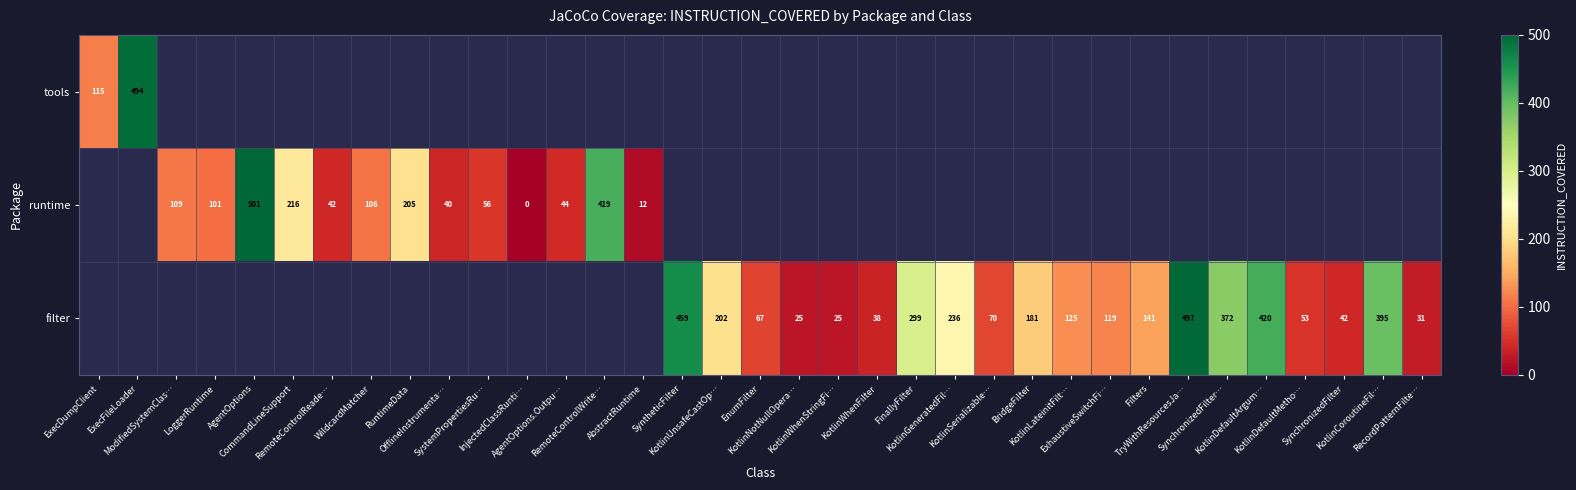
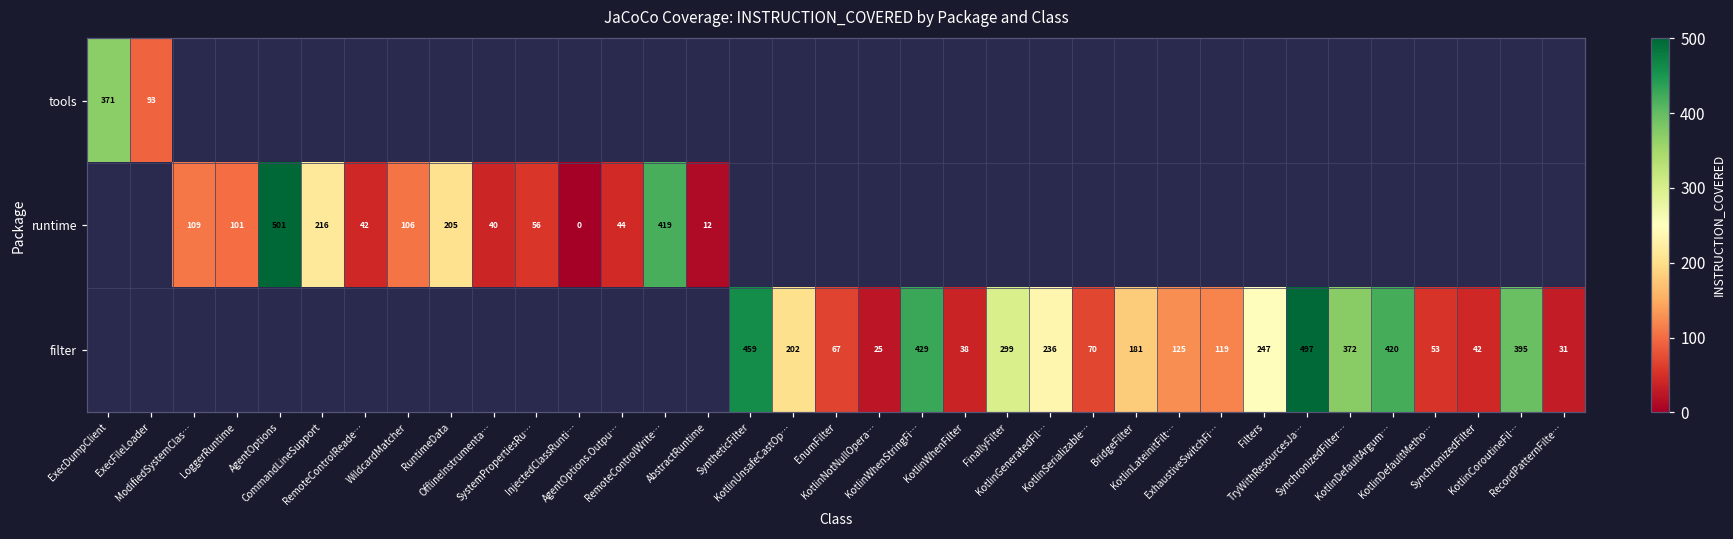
tools, ExecDumpClient: 115 -> 371
tools, ExecFileLoader: 494 -> 93
filter, KotlinWhenStringFi…: 25 -> 429
filter, Filters: 141 -> 247
